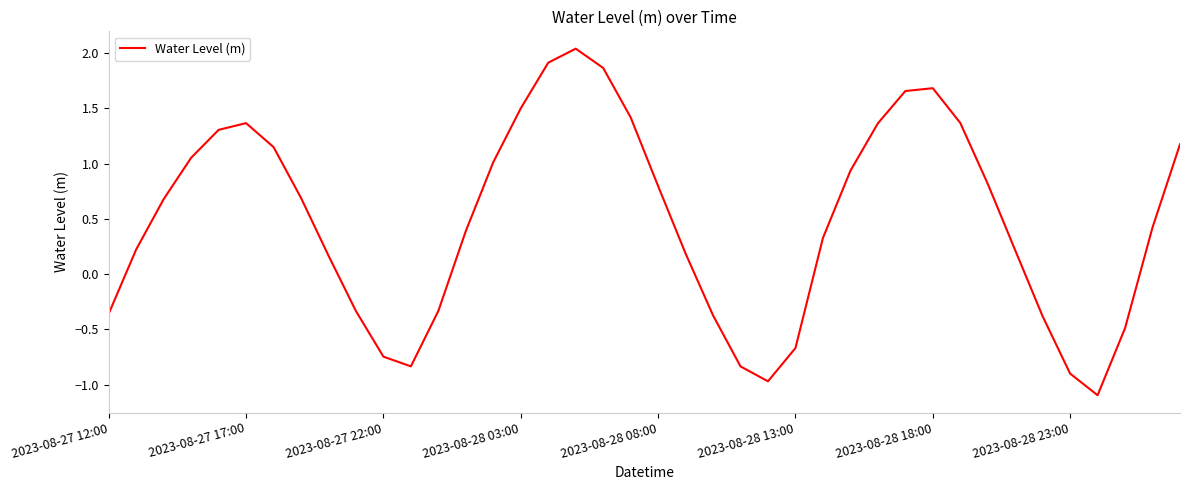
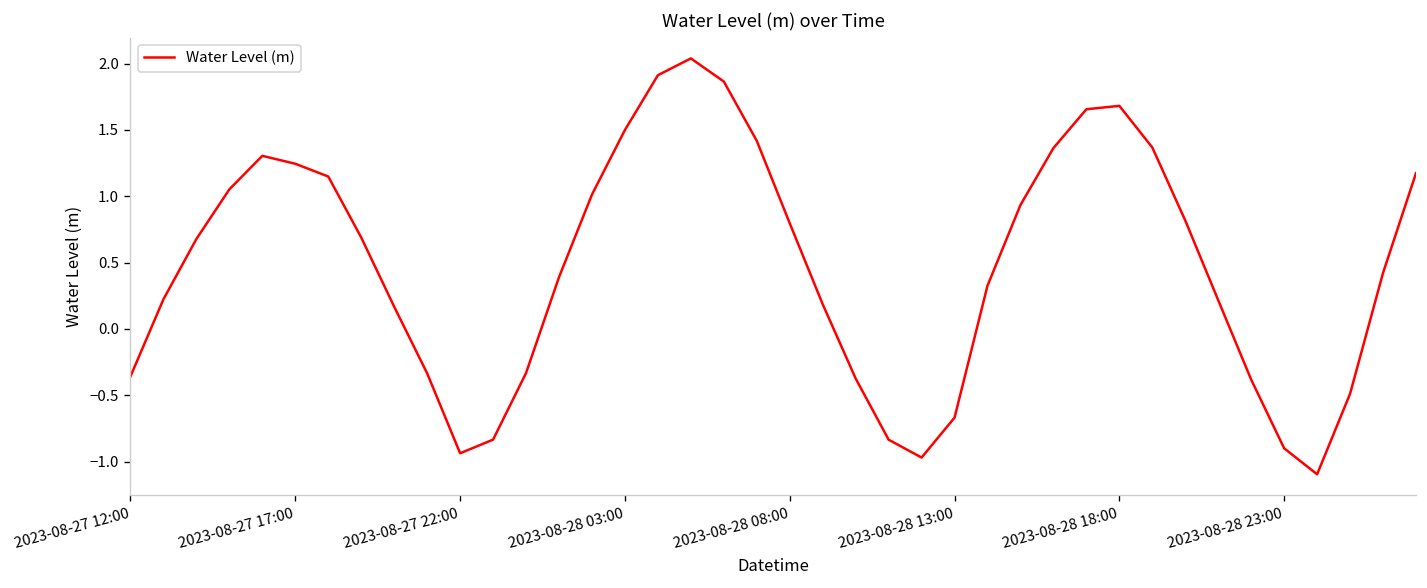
2023-08-27 17:00: 1.37 -> 1.24
2023-08-27 22:00: -0.75 -> -0.94
